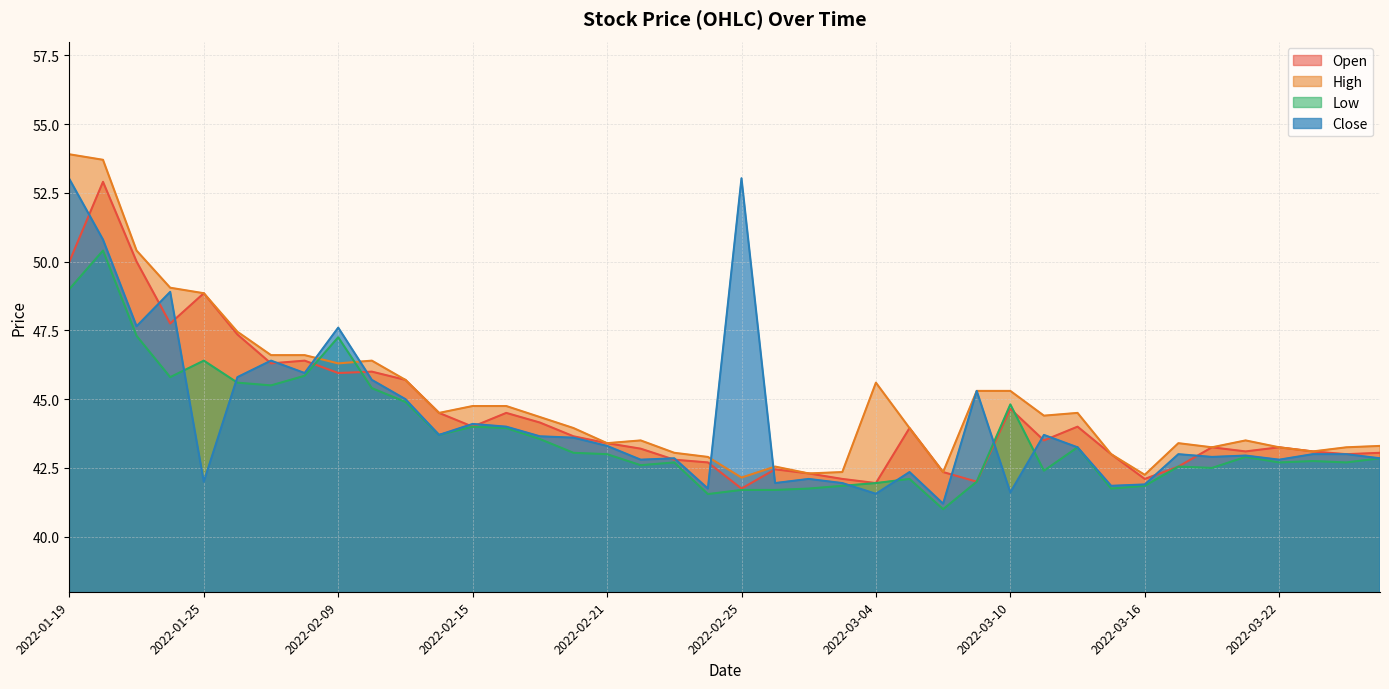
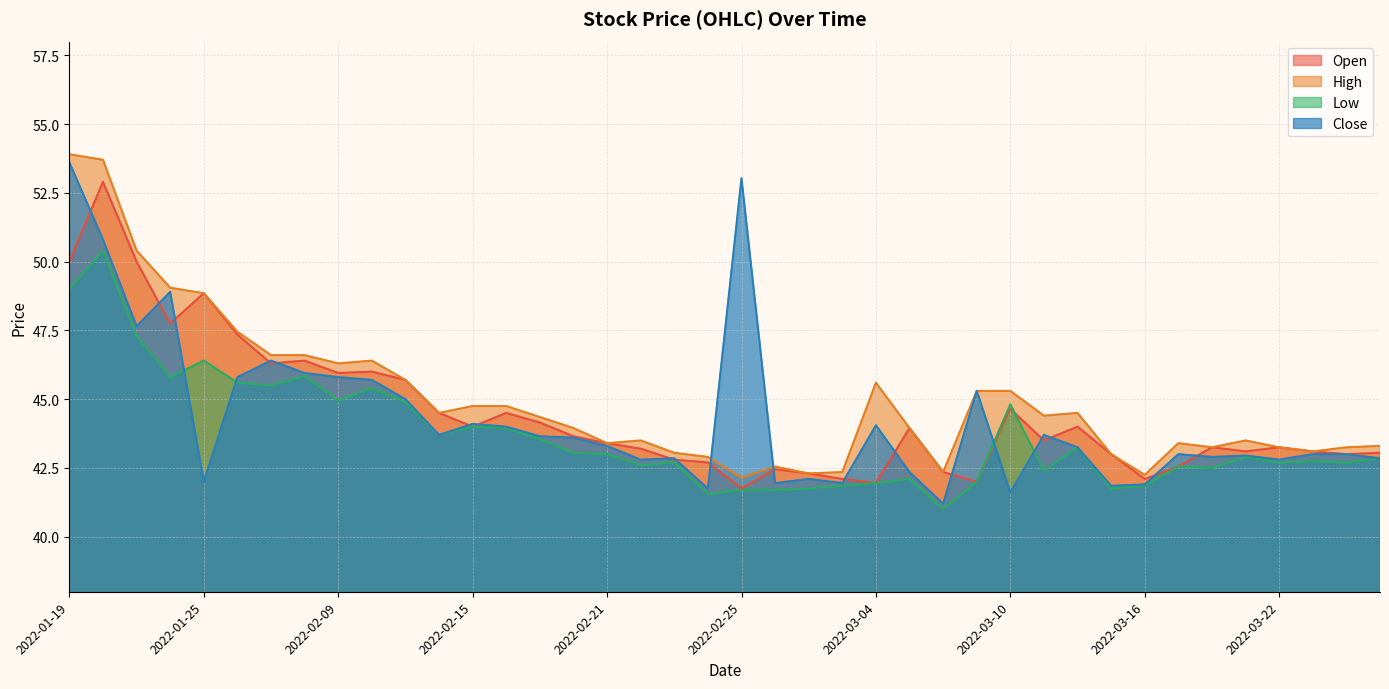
Close, 2022-01-19: 53.0 -> 53.6
Low, 2022-02-09: 47.3 -> 45.0
Close, 2022-02-09: 47.6 -> 45.8
Close, 2022-03-04: 41.6 -> 44.1
